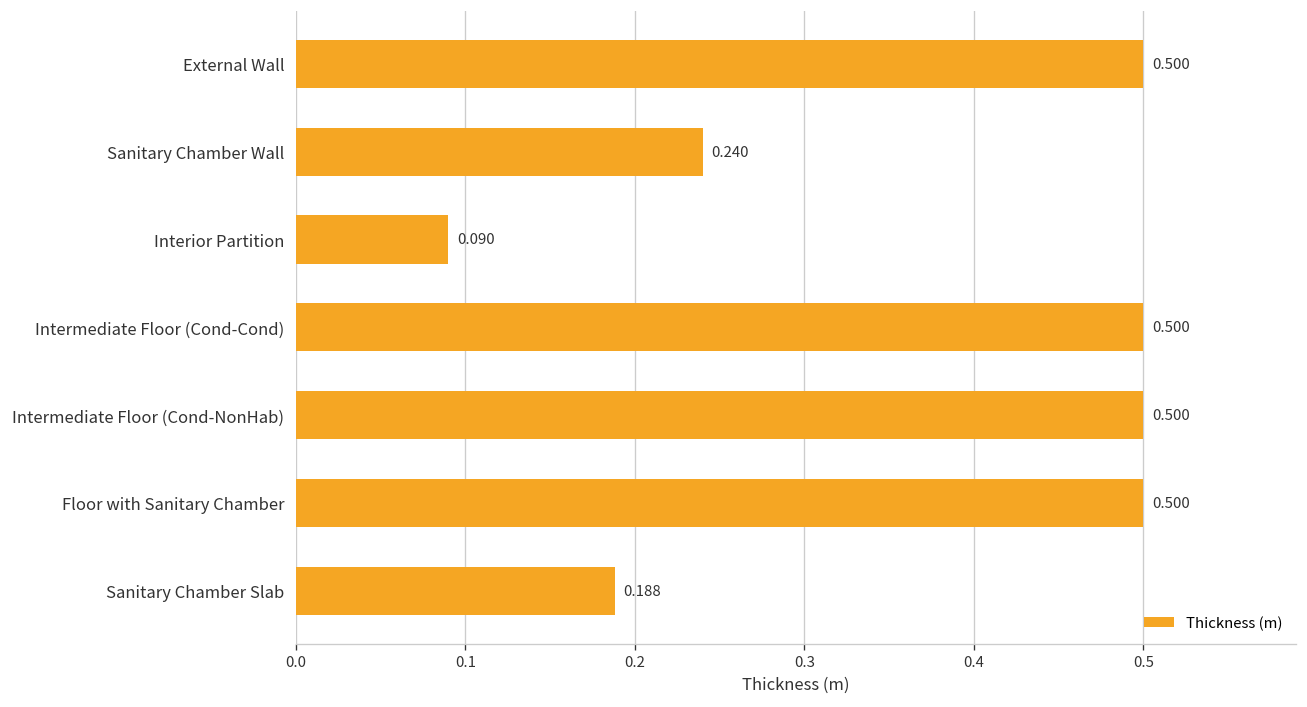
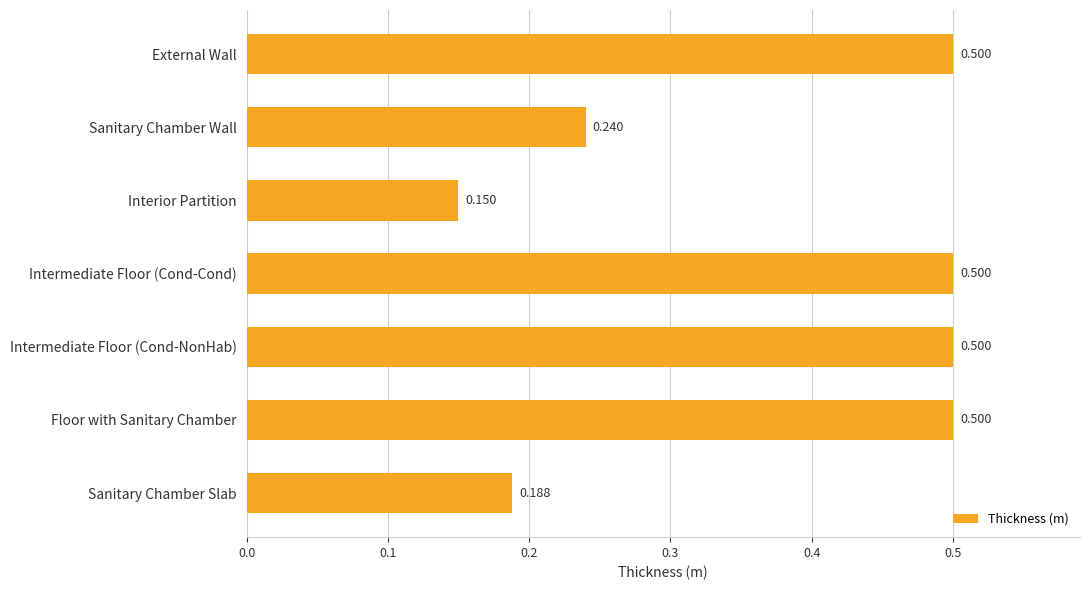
Interior Partition: 0.090 -> 0.150
